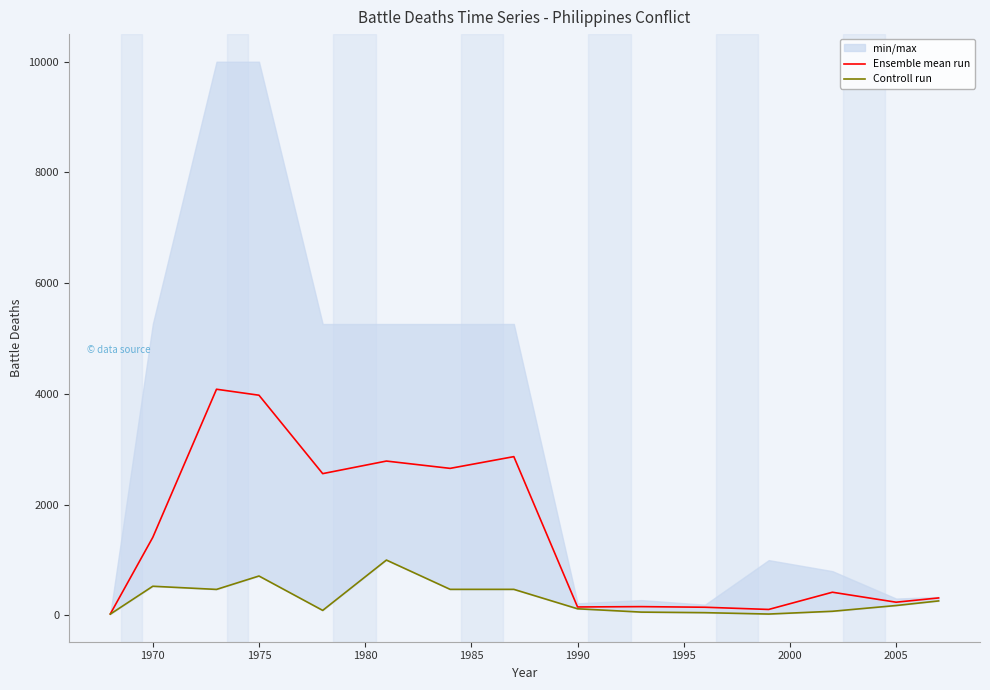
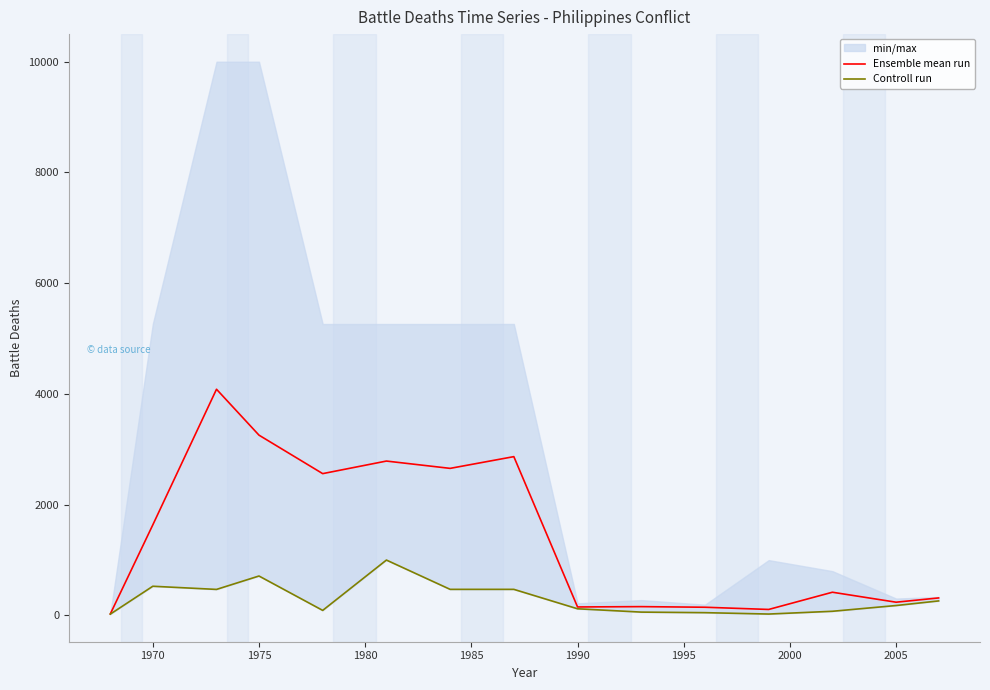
Ensemble mean run, 1970: 1400 -> 1600
Ensemble mean run, 1975: 4000 -> 3300
